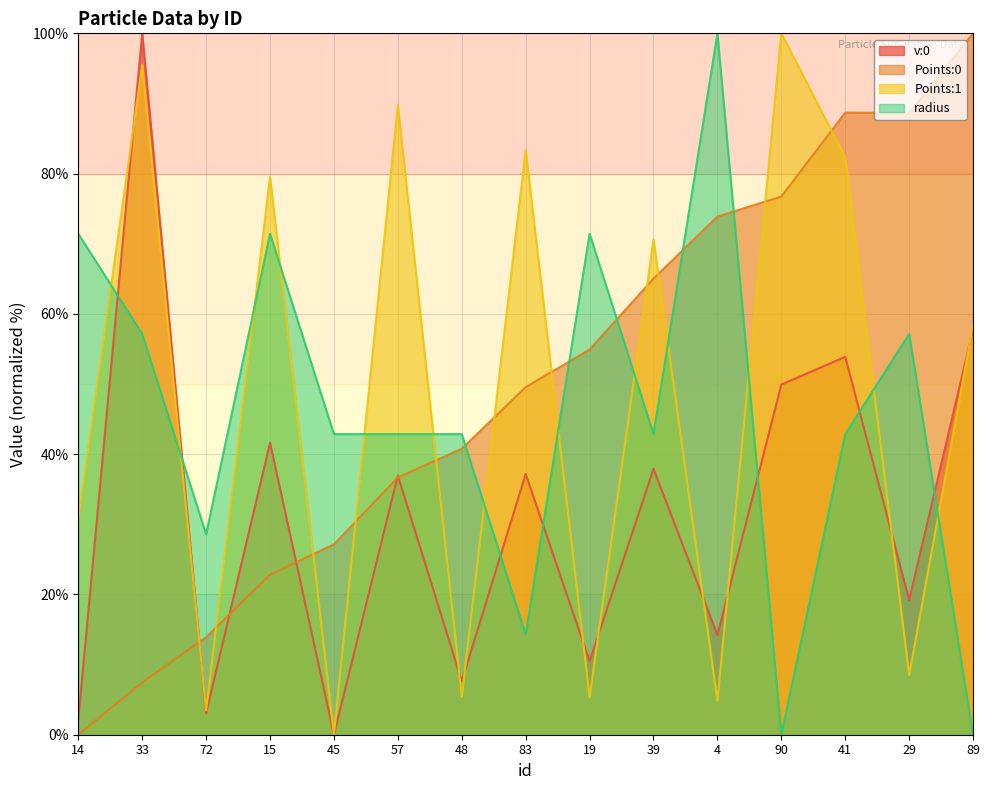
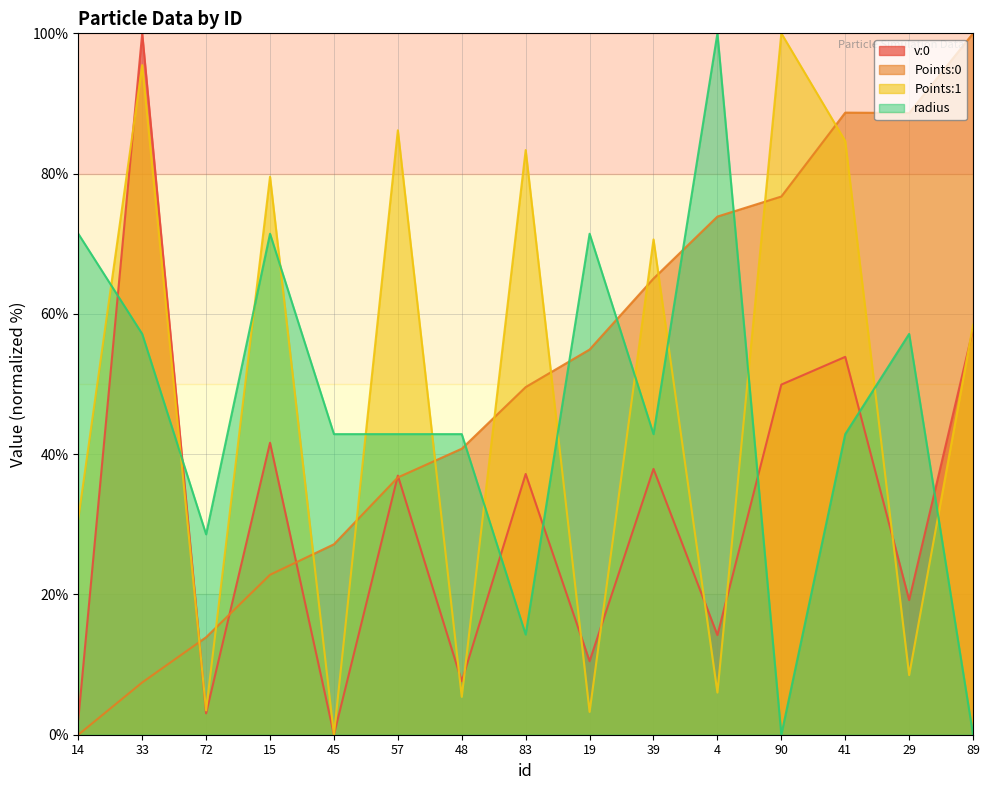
Points:1, 57: 90% -> 86%
Points:1, 19: 5% -> 3%
Points:1, 4: 5% -> 6%
Points:1, 41: 82% -> 85%
